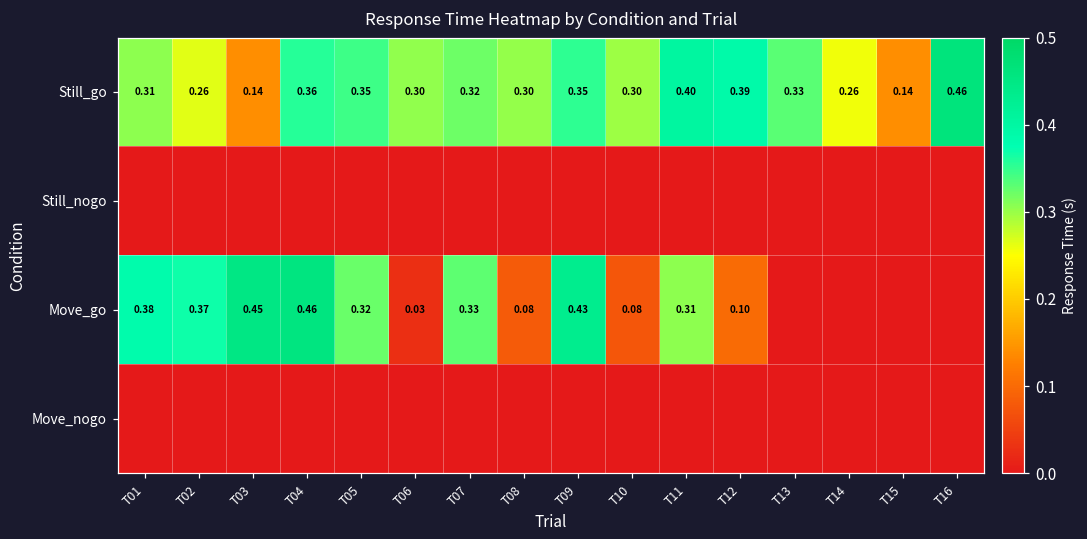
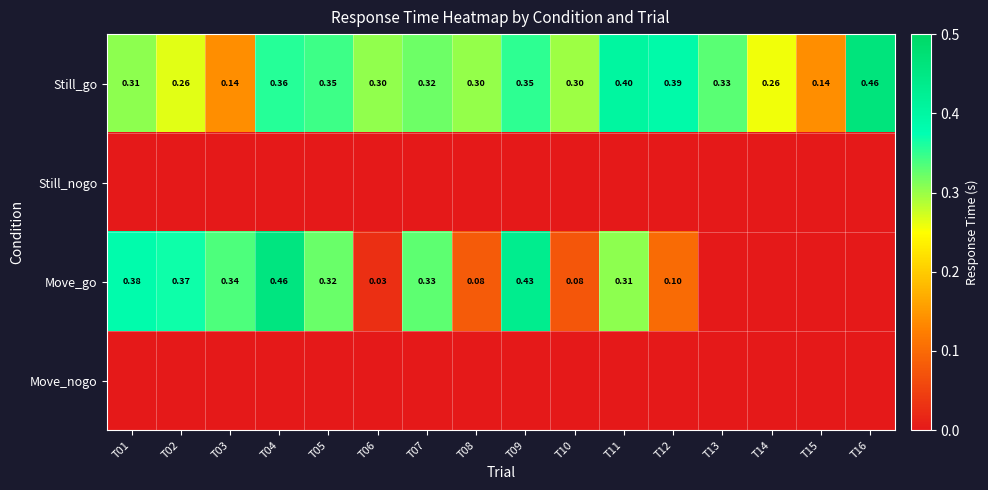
Move_go, T03: 0.45 -> 0.34
